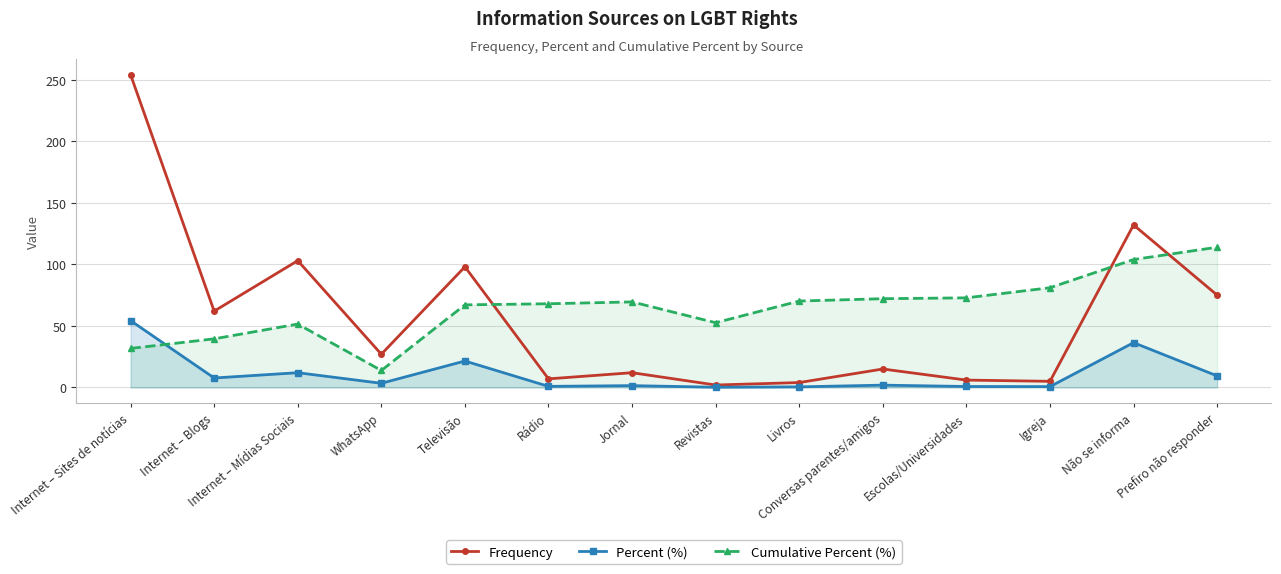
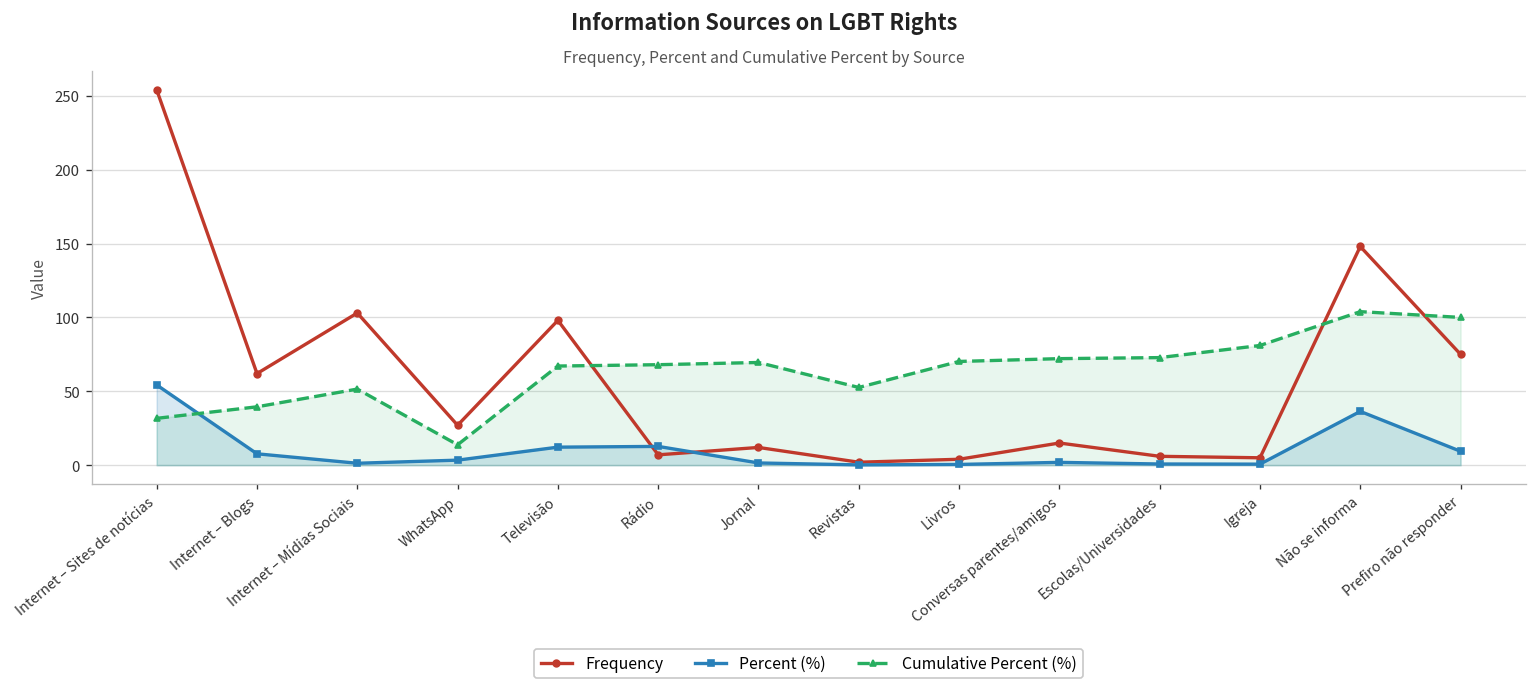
Percent (%), Internet – Mídias Sociais: 12 -> 1
Percent (%), Televisão: 22 -> 12
Percent (%), Rádio: 1 -> 13
Frequency, Não se informa: 132 -> 148
Cumulative Percent (%), Prefiro não responder: 114 -> 100
